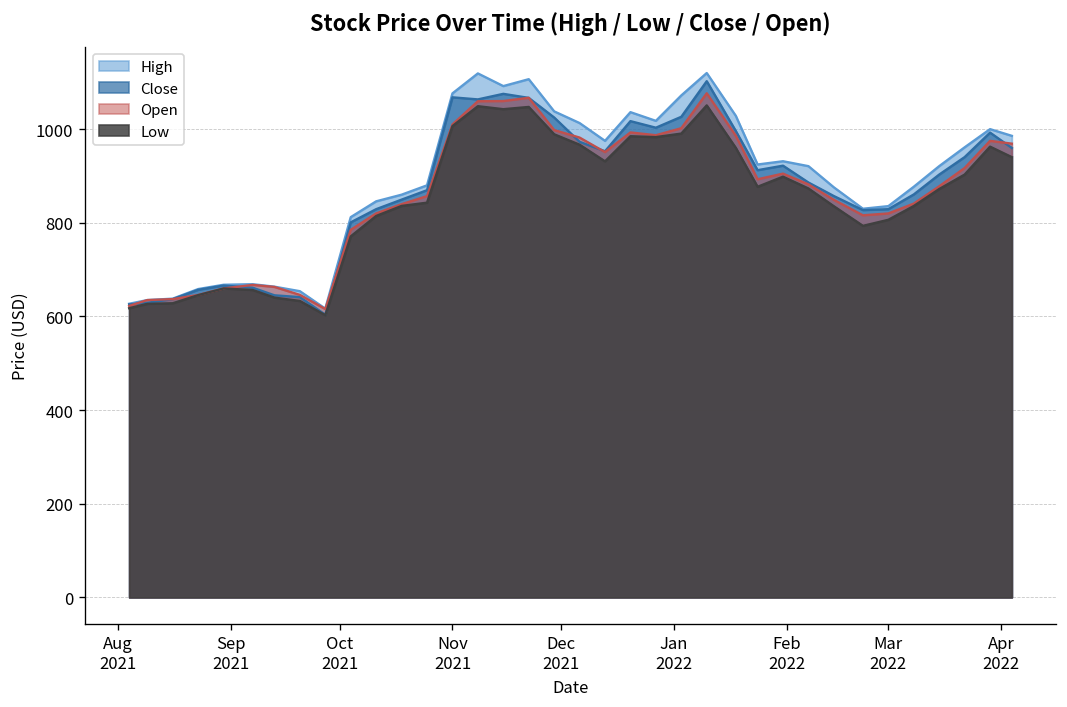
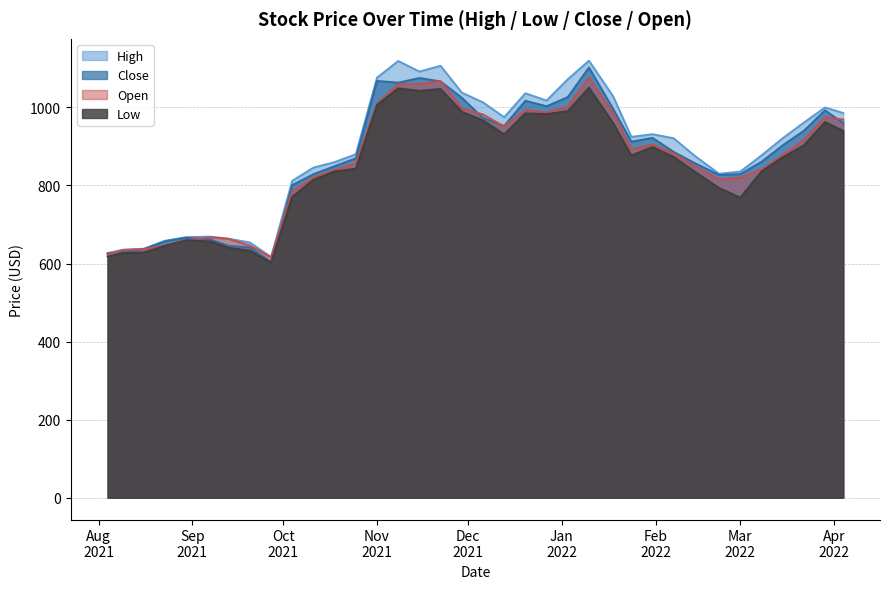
Low, Mar 2022: 810 -> 770
